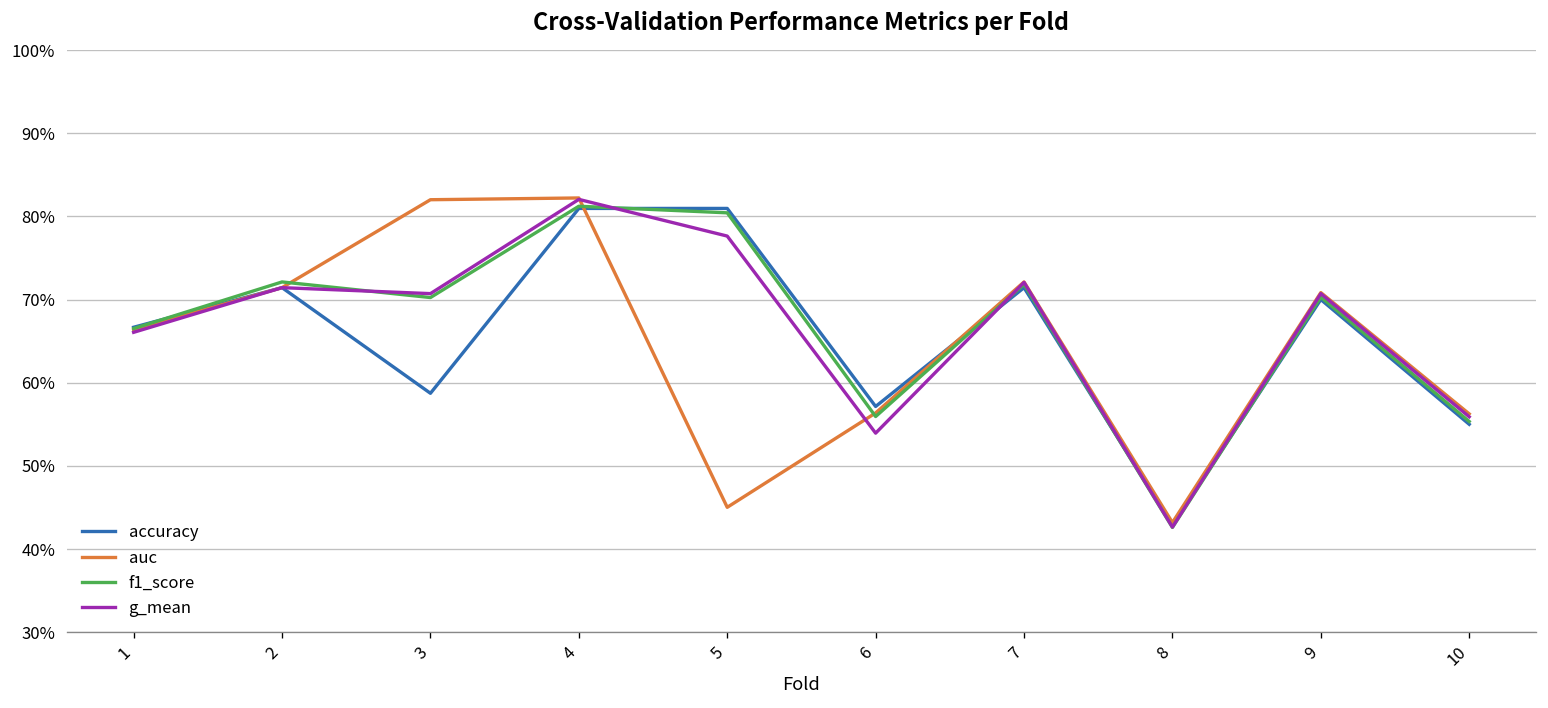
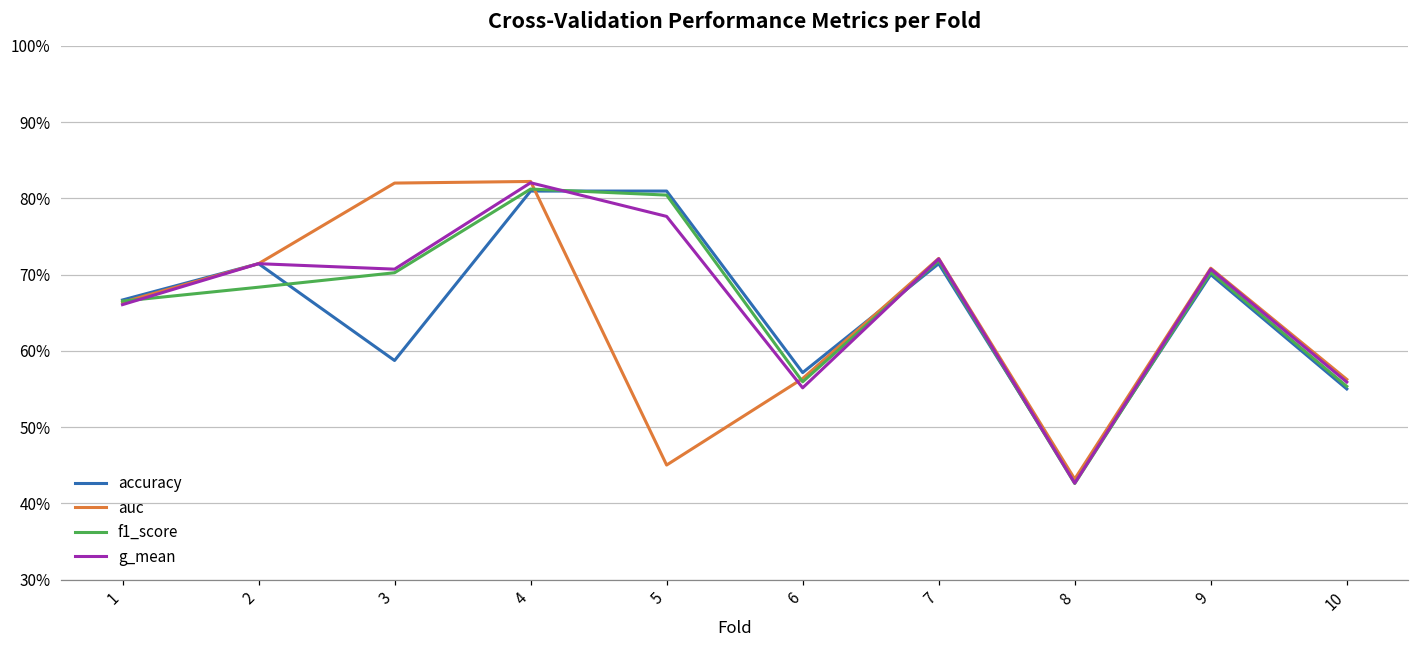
f1_score, 2: 72% -> 68%
g_mean, 6: 54% -> 55%
